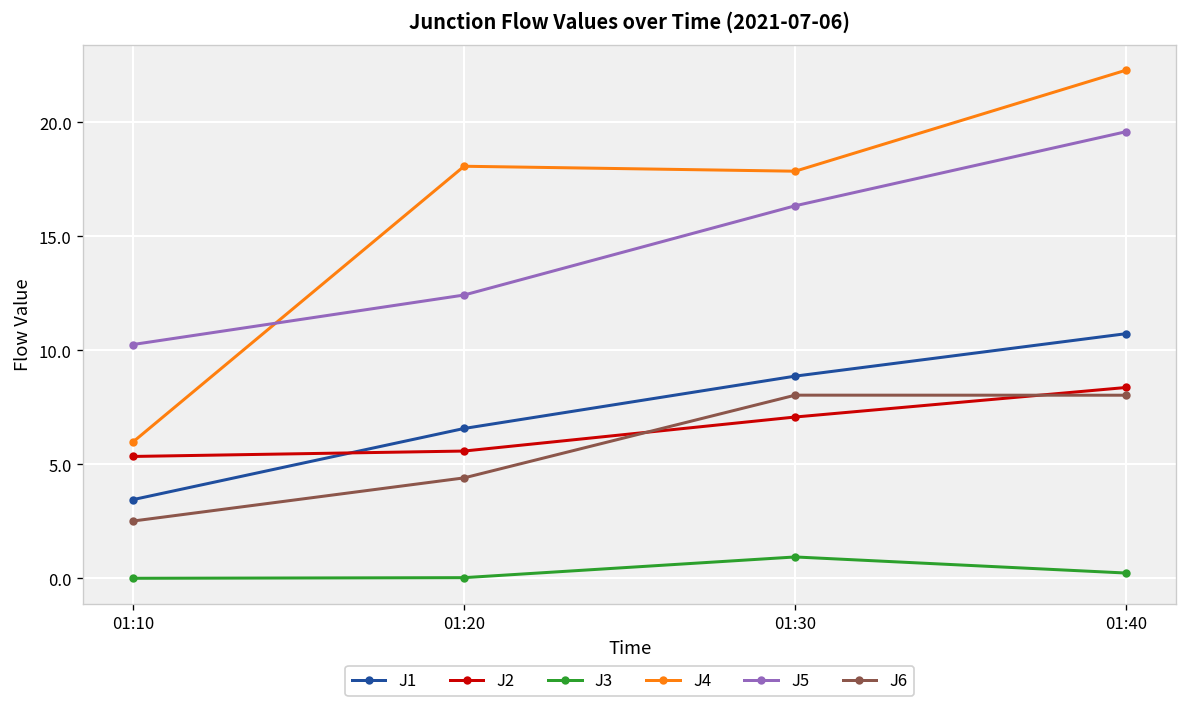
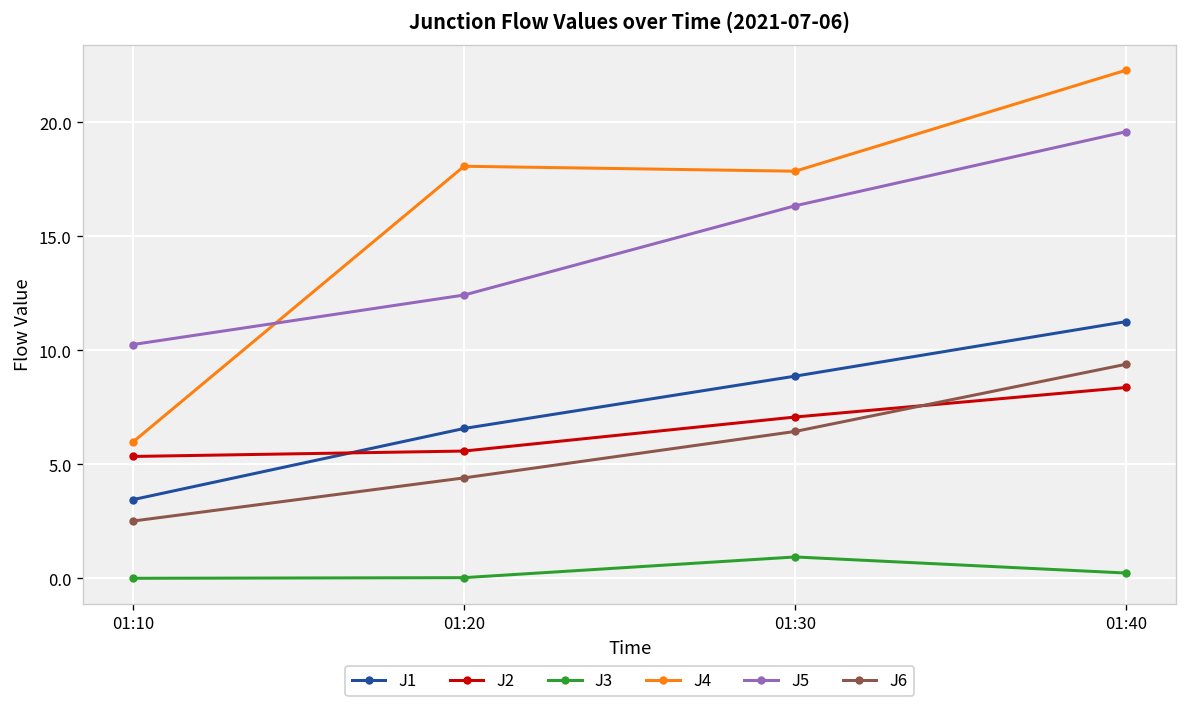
J6, 01:30: 8.0 -> 6.4
J1, 01:40: 10.7 -> 11.3
J6, 01:40: 8.0 -> 9.4
